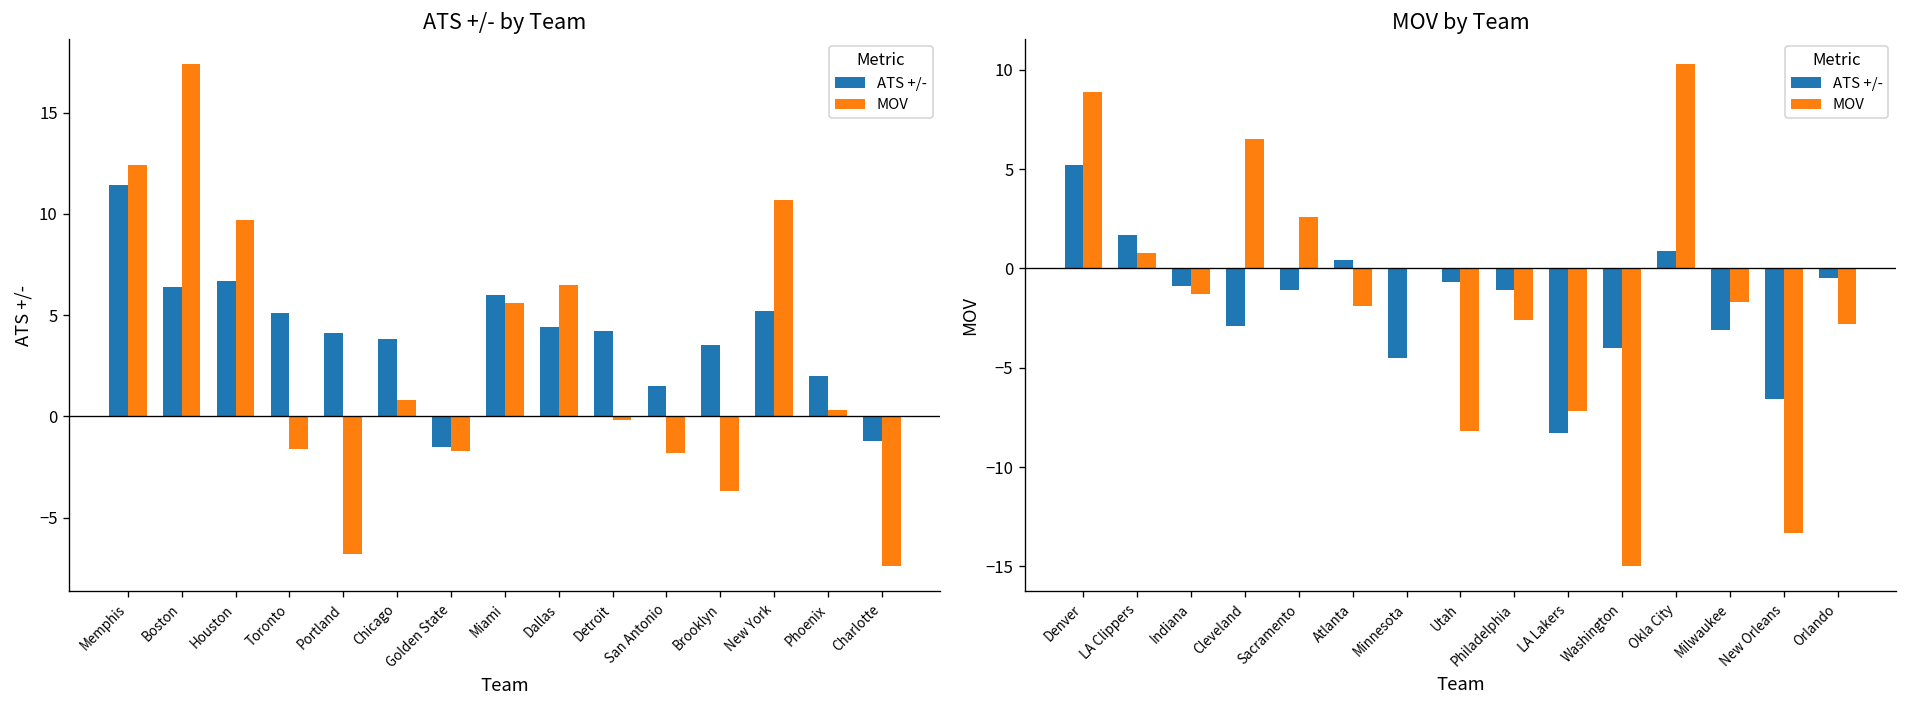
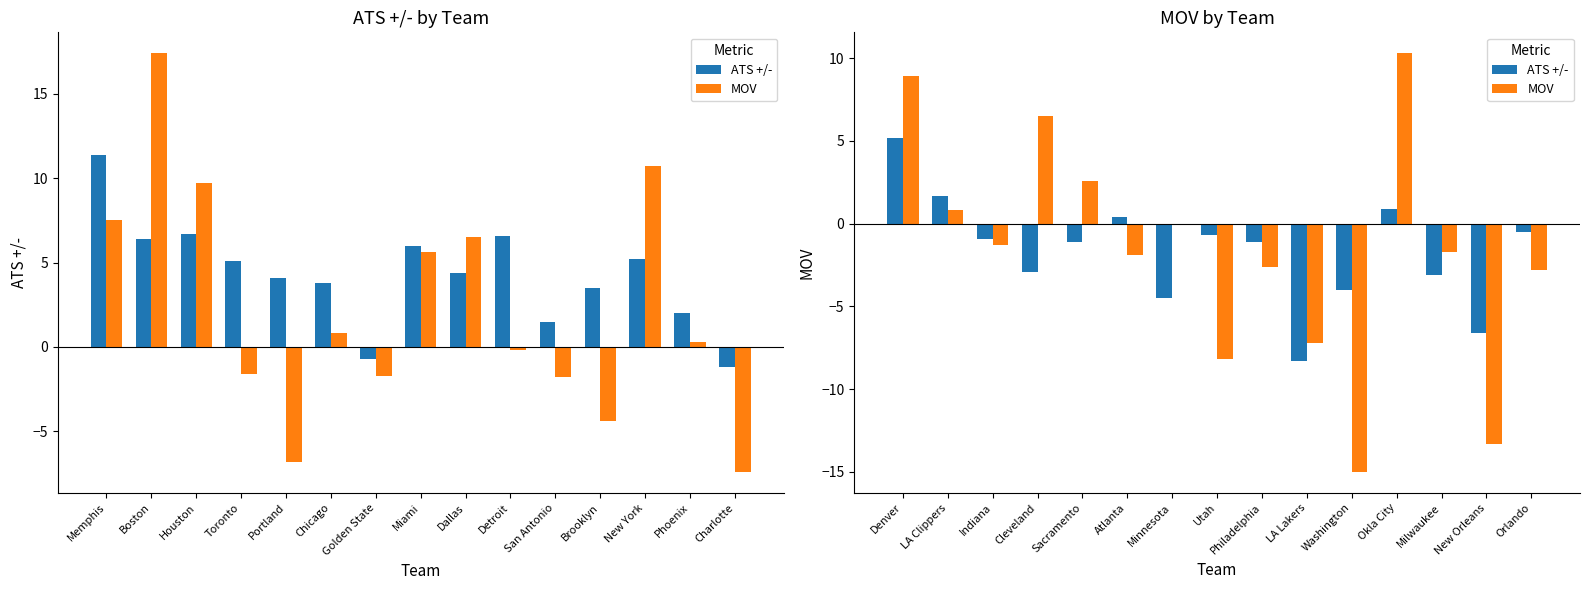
ATS +/- by Team, MOV, Memphis: 12.4 -> 7.5
ATS +/- by Team, ATS +/-, Golden State: -1.5 -> -0.7
ATS +/- by Team, ATS +/-, Detroit: 4.2 -> 6.6
ATS +/- by Team, MOV, Brooklyn: -3.7 -> -4.4
